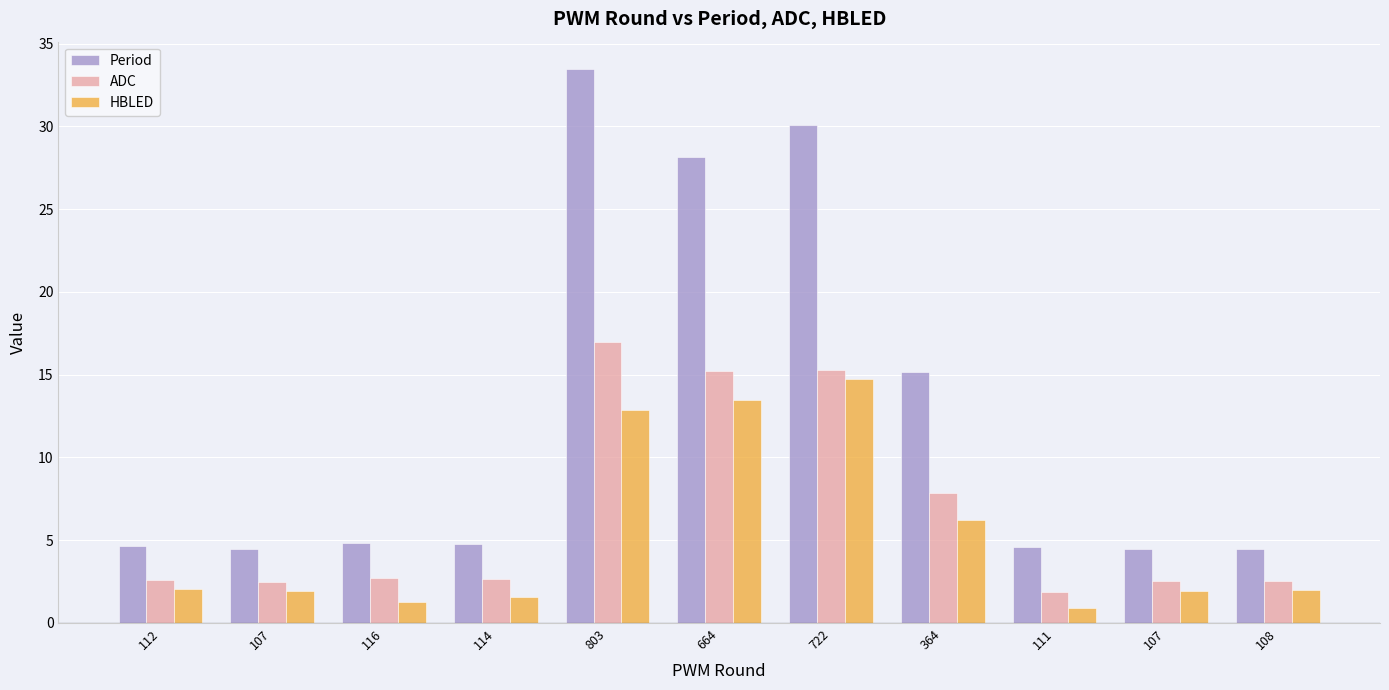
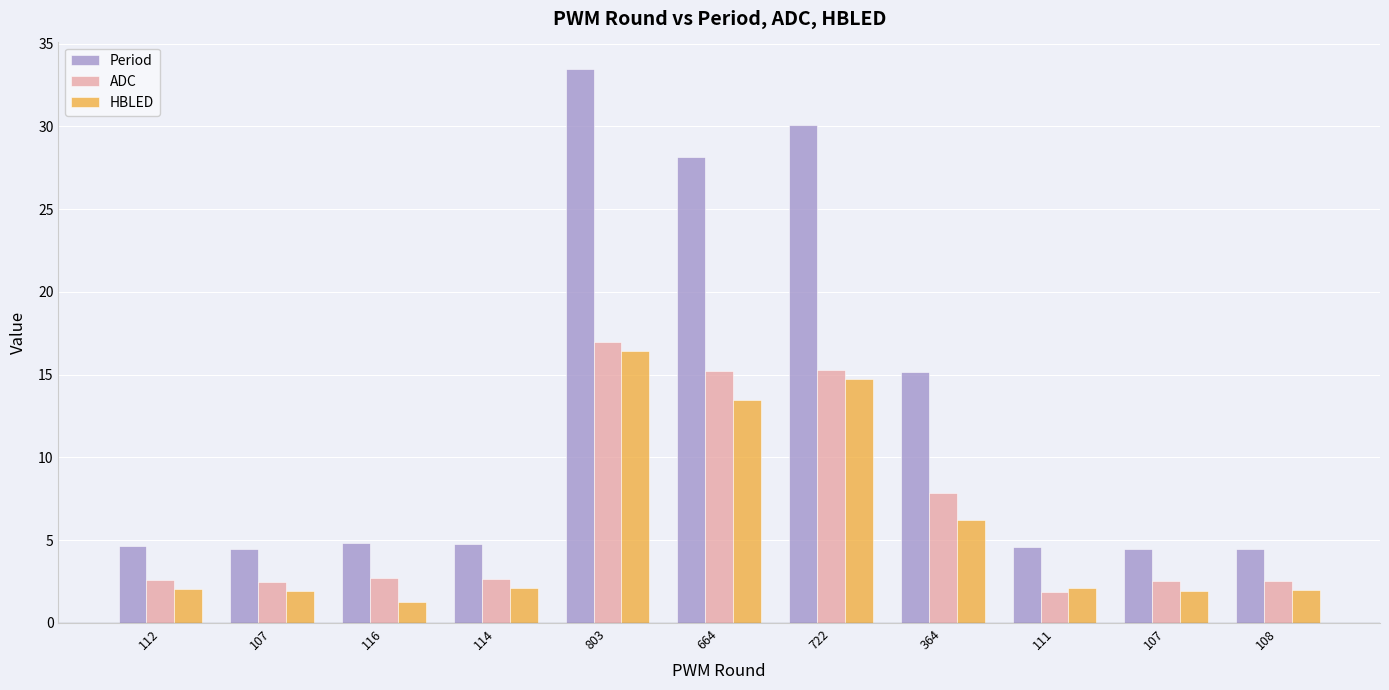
HBLED, 114: 1.6 -> 2.1
HBLED, 803: 12.9 -> 16.5
HBLED, 111: 0.9 -> 2.1
